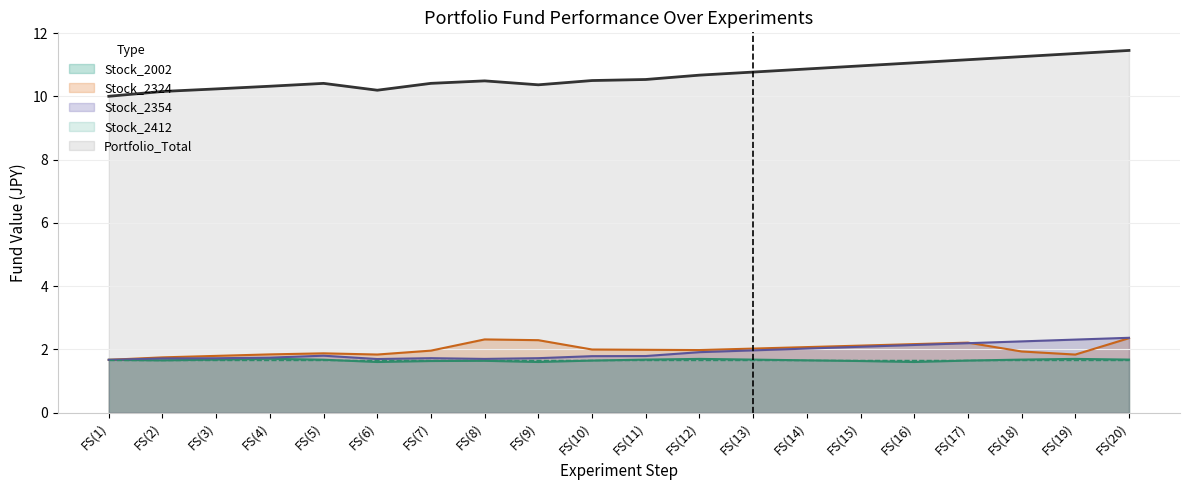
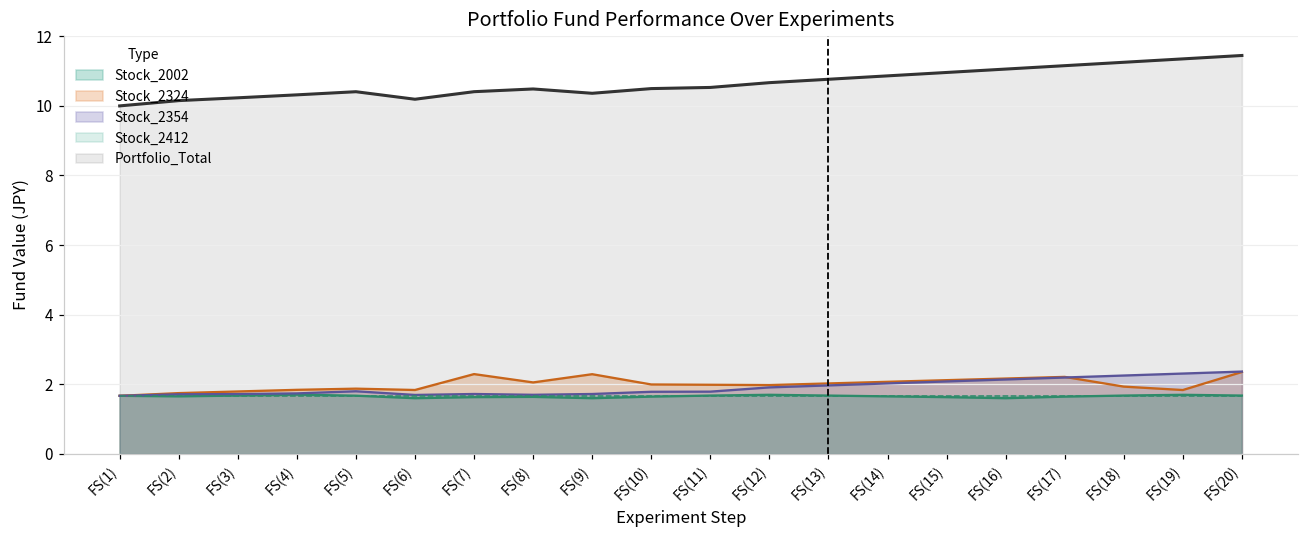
Stock_2324, FS(7): 2.0 -> 2.3
Stock_2324, FS(8): 2.3 -> 2.1
